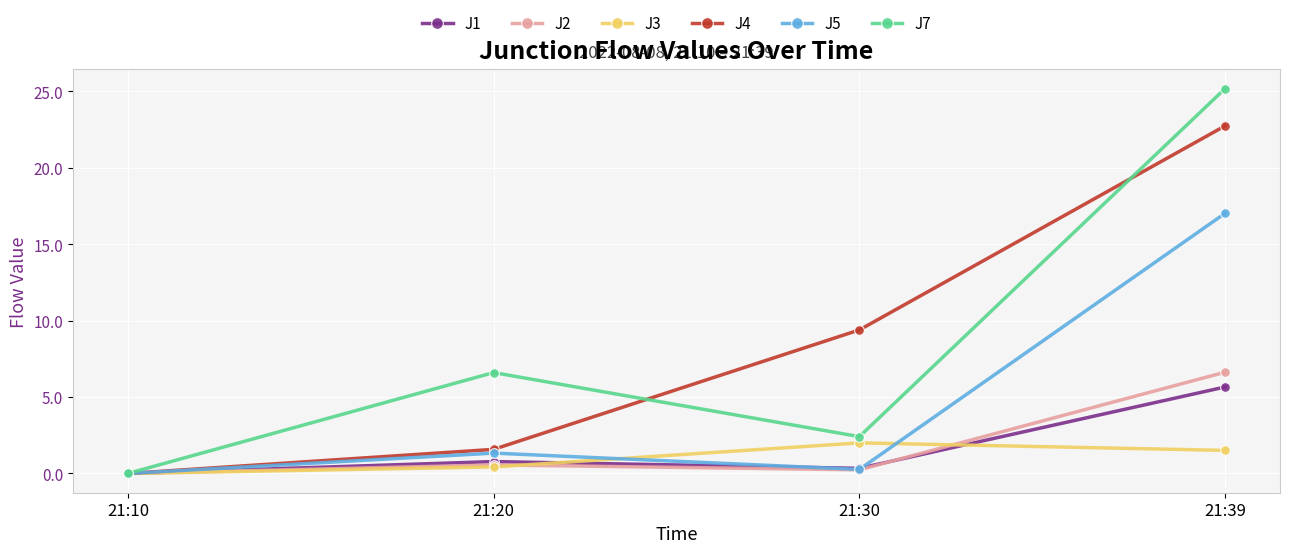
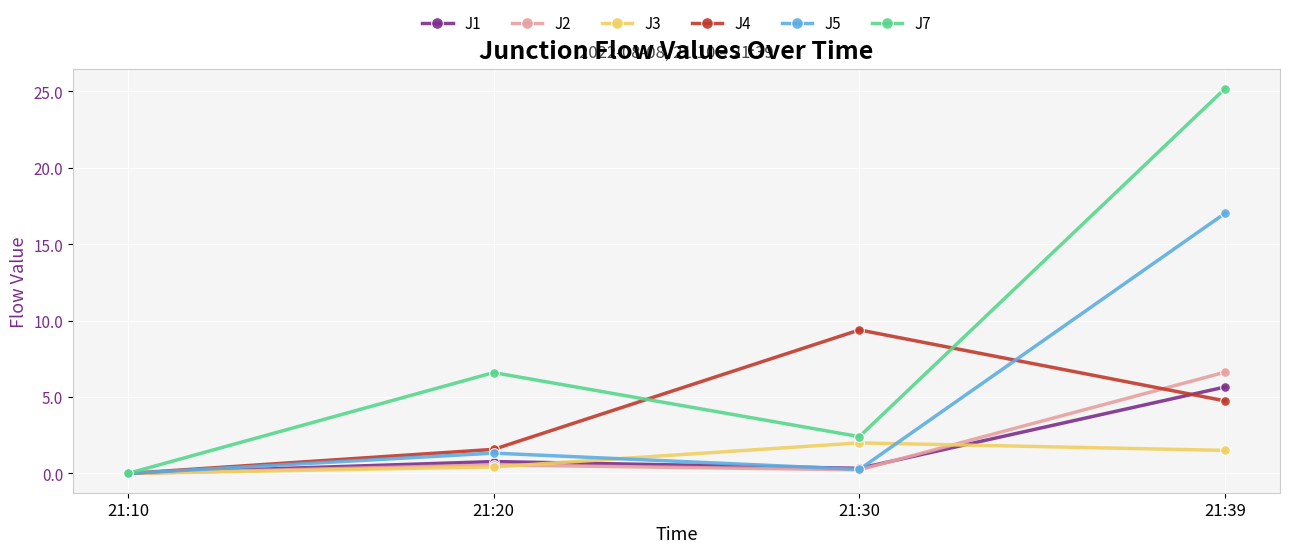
J4, 21:39: 22.8 -> 4.8
